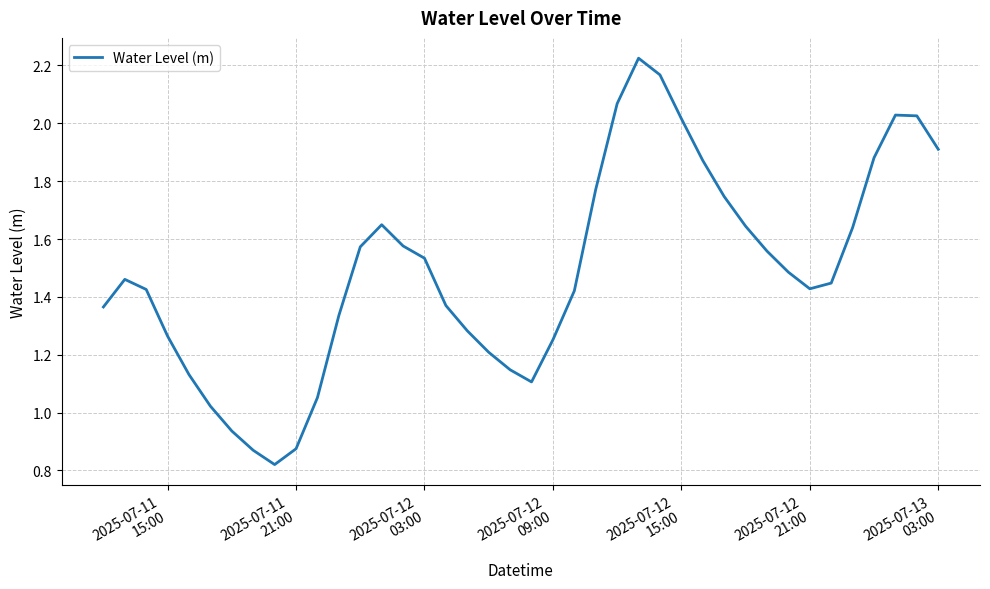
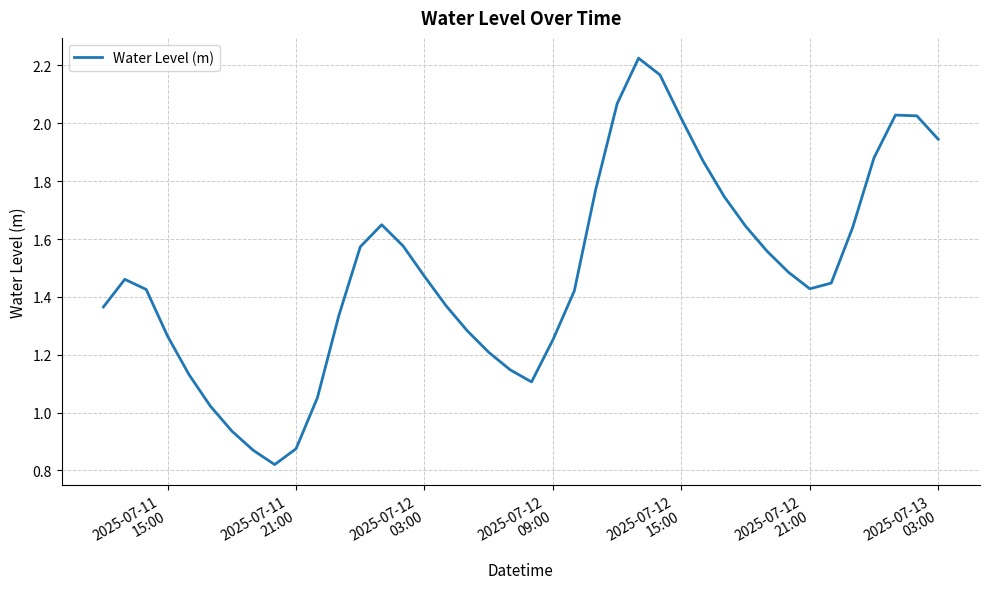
2025-07-12 03:00: 1.53 -> 1.47
2025-07-13 03:00: 1.91 -> 1.94
